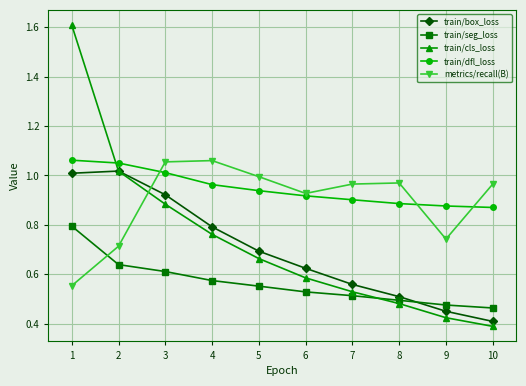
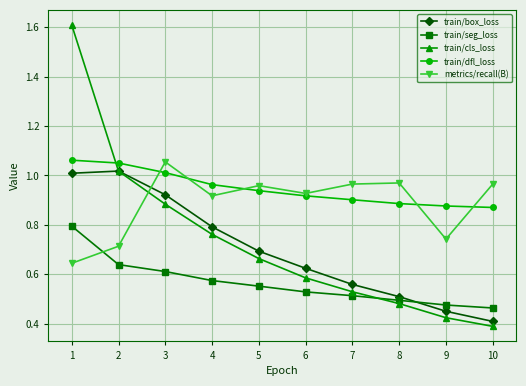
metrics/recall(B), 1: 0.55 -> 0.64
metrics/recall(B), 4: 1.06 -> 0.92
metrics/recall(B), 5: 1.00 -> 0.96
